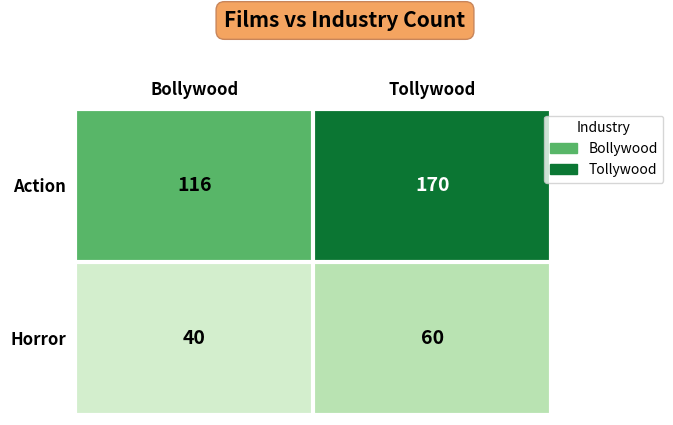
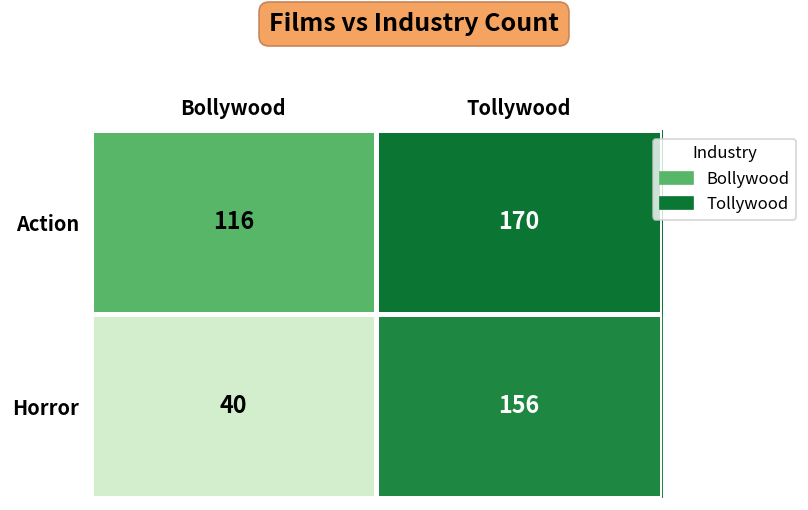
Horror, Tollywood: 60 -> 156
